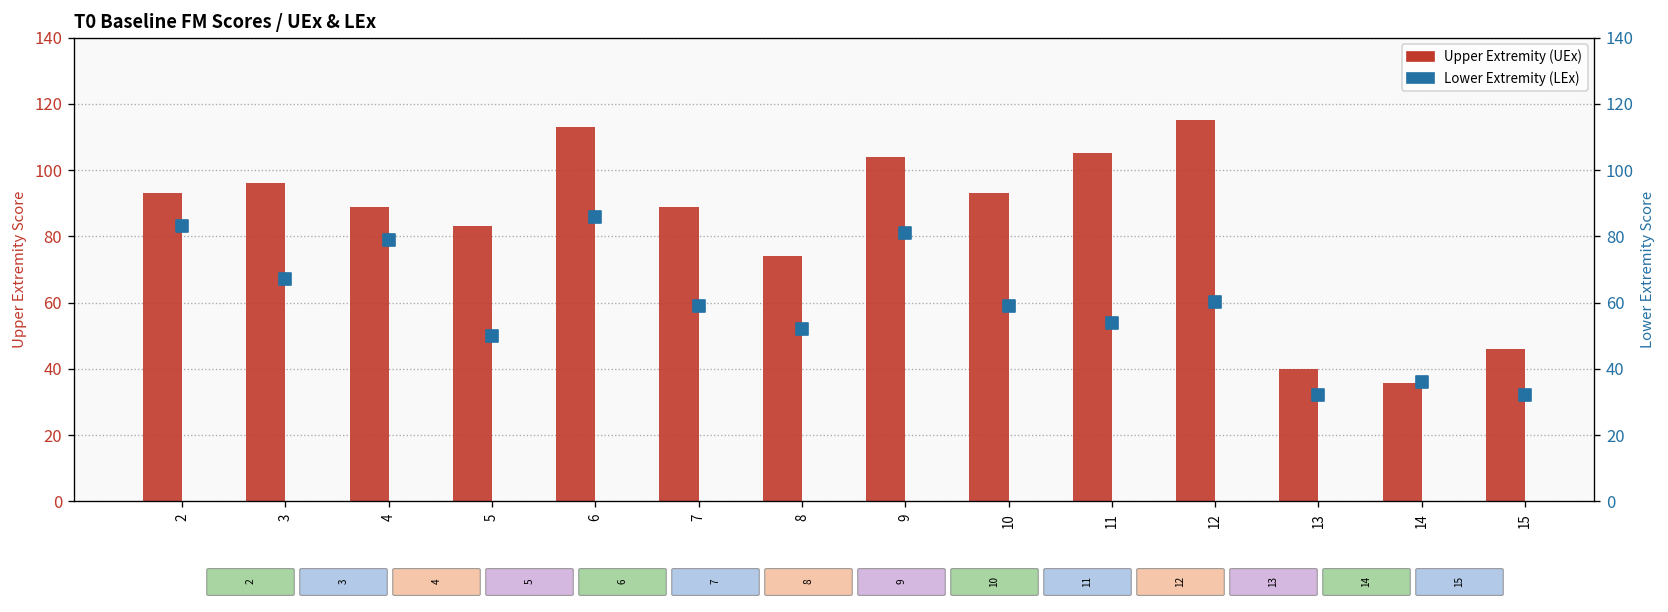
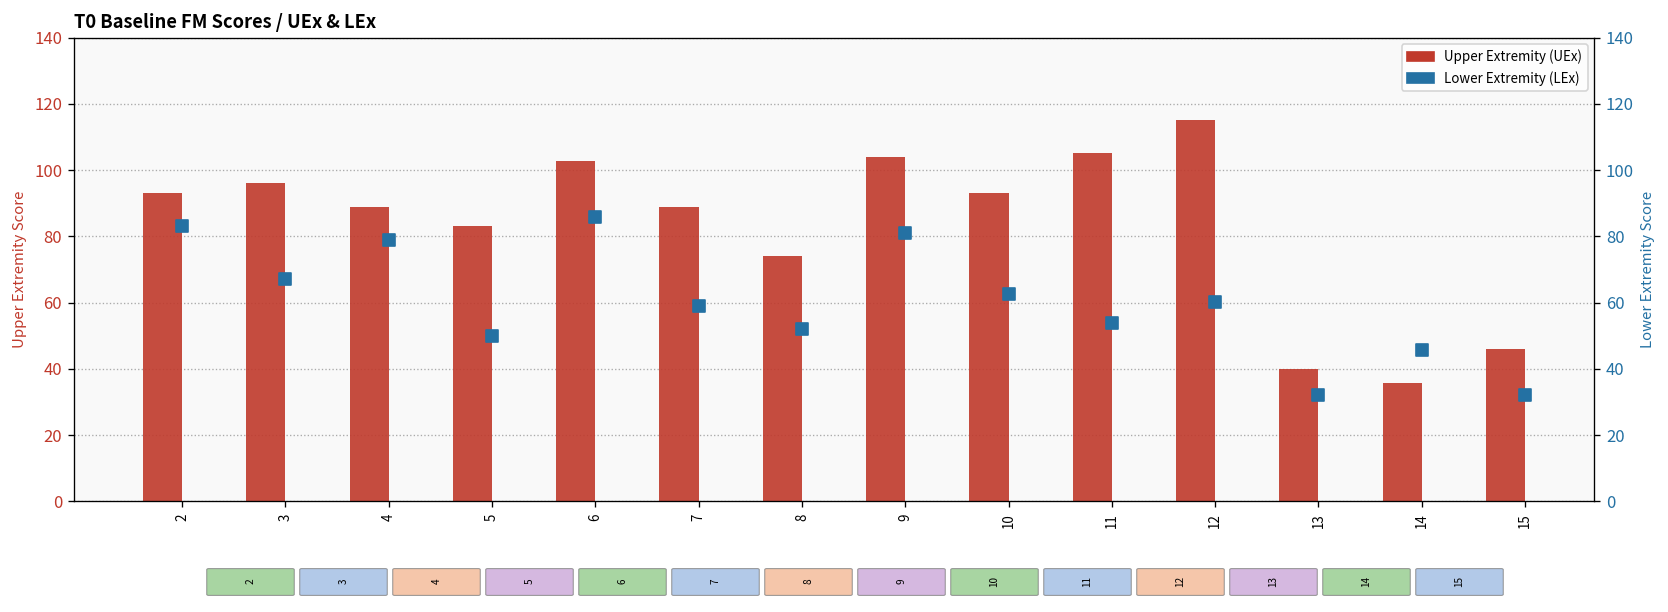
Upper Extremity (UEx), 6: 113 -> 103
Lower Extremity (LEx), 10: 59 -> 63
Lower Extremity (LEx), 14: 36 -> 46
